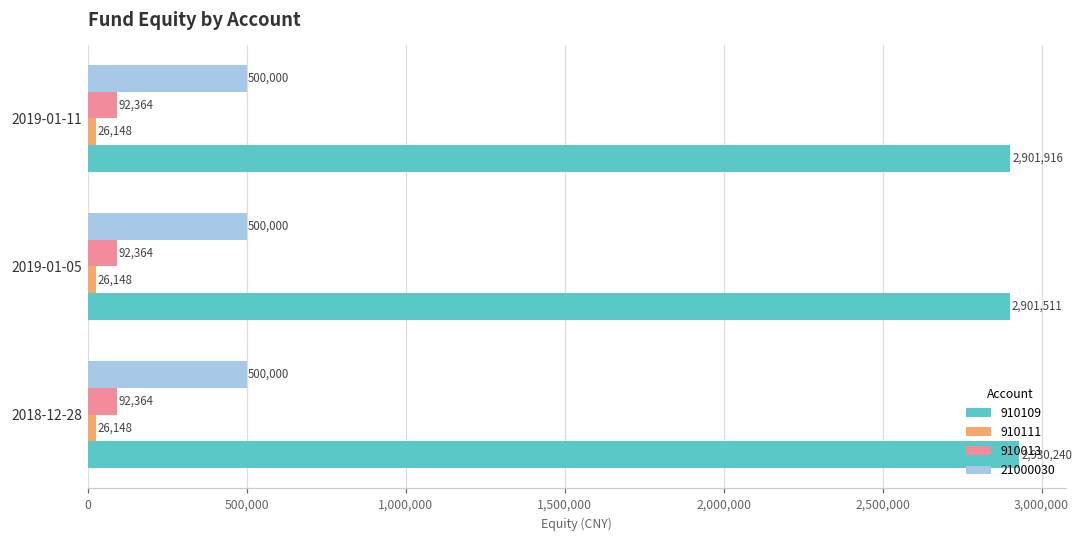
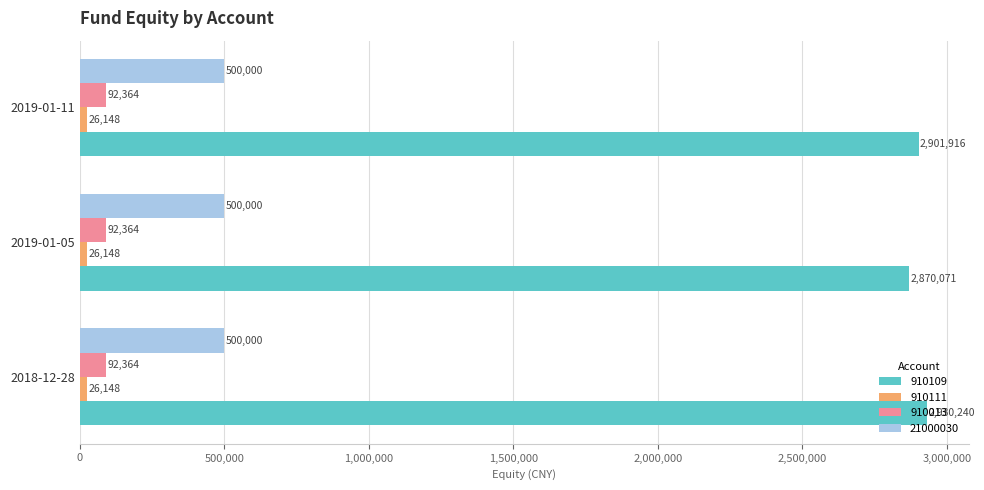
910109, 2019-01-05: 2,901,511 -> 2,870,071
